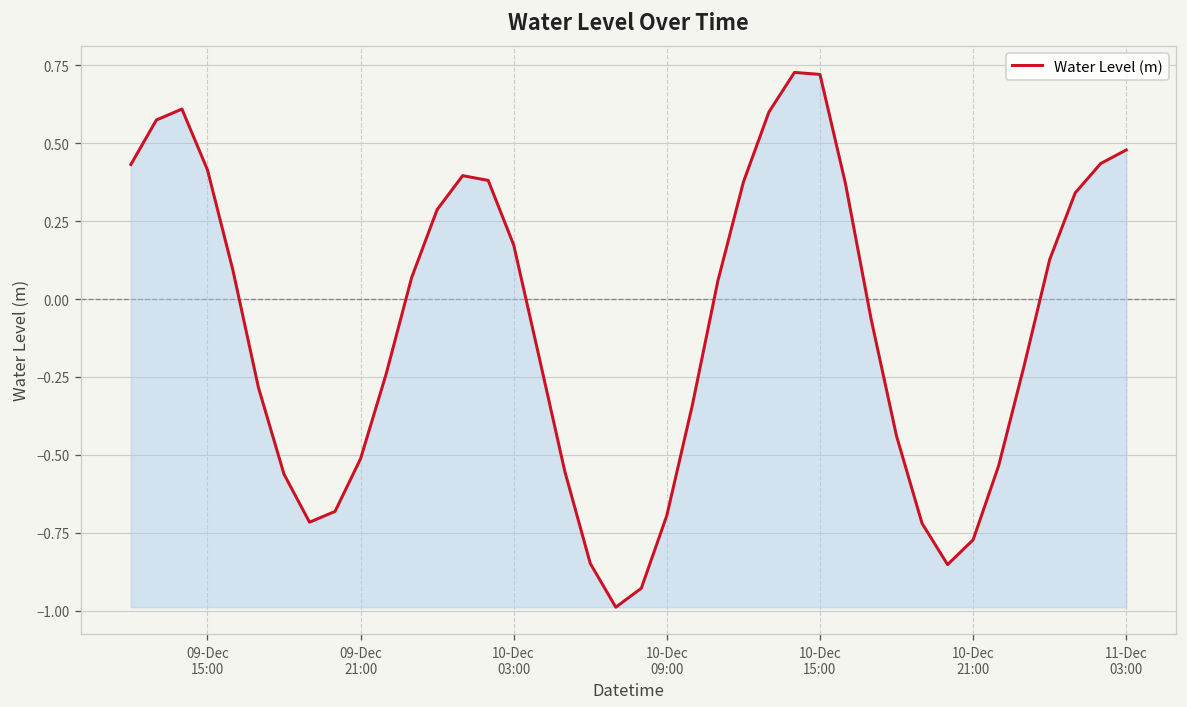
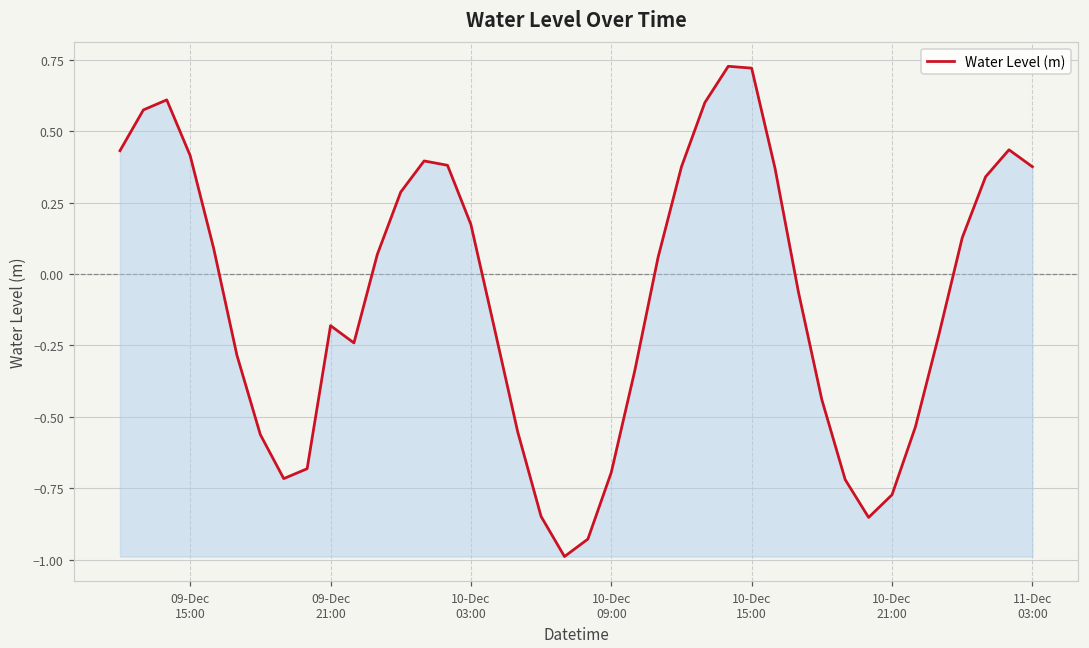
09-Dec 21:00: -0.51 -> -0.18
11-Dec 03:00: 0.48 -> 0.38
